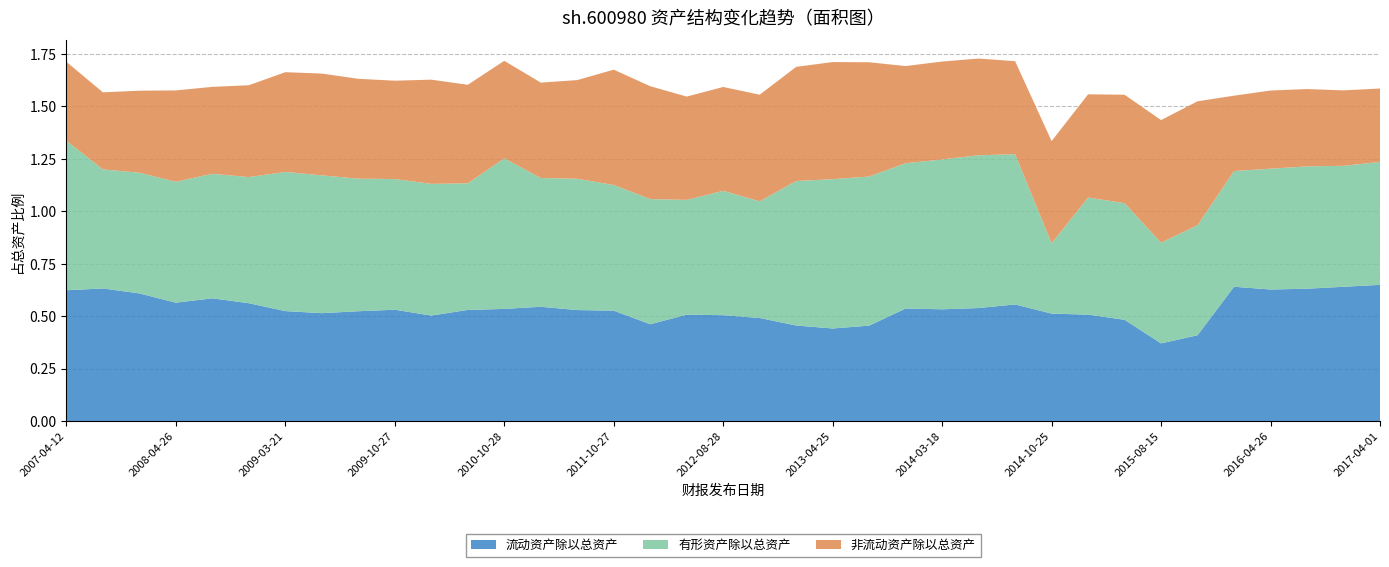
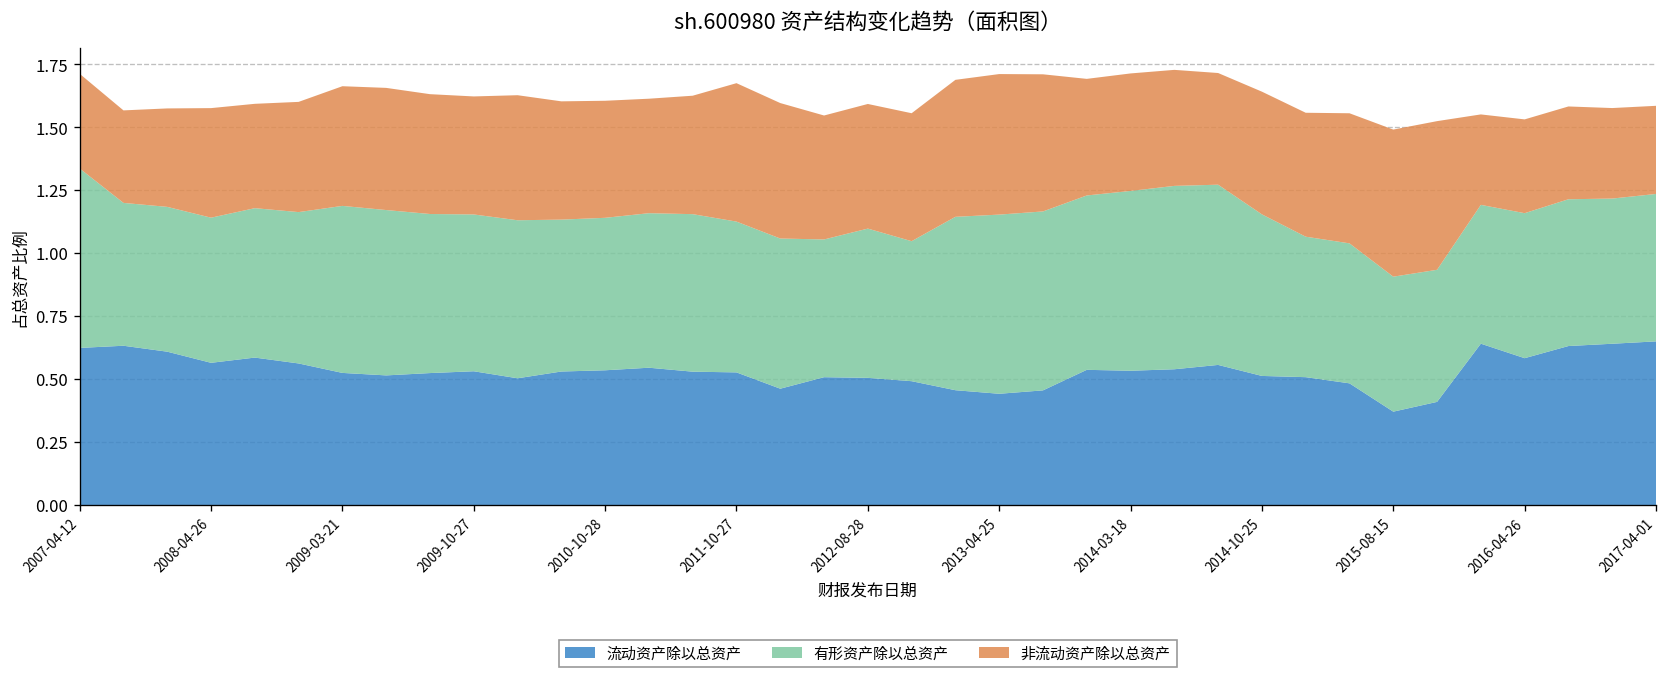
有形资产除以总资产, 2010-10-28: 0.72 -> 0.61
有形资产除以总资产, 2014-10-25: 0.33 -> 0.64
有形资产除以总资产, 2015-08-15: 0.48 -> 0.54
流动资产除以总资产, 2016-04-26: 0.63 -> 0.58
